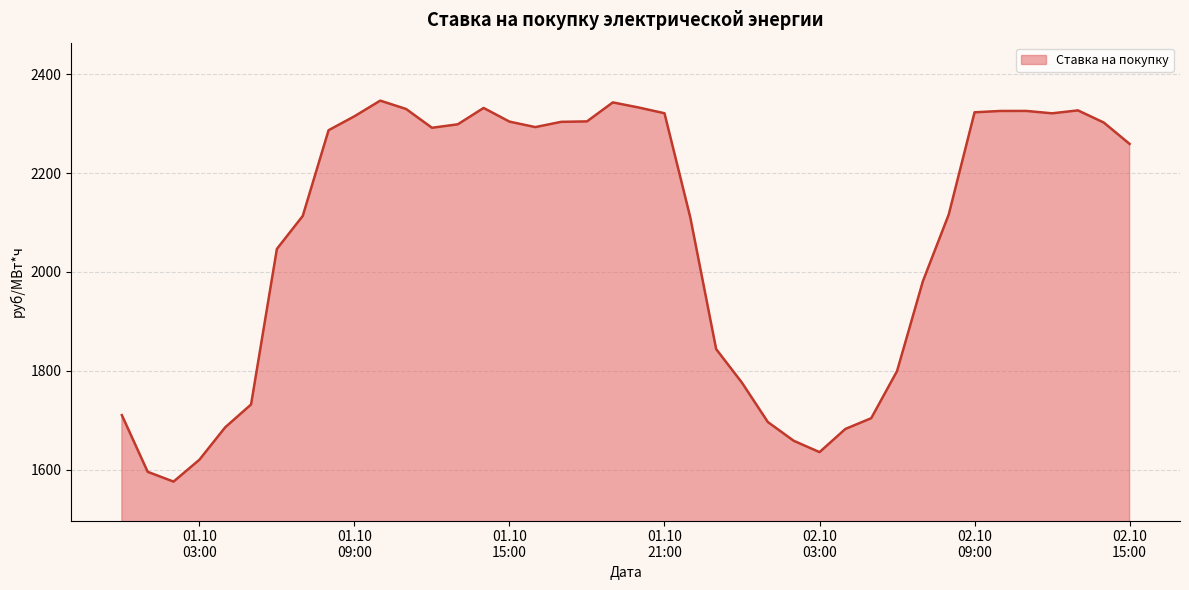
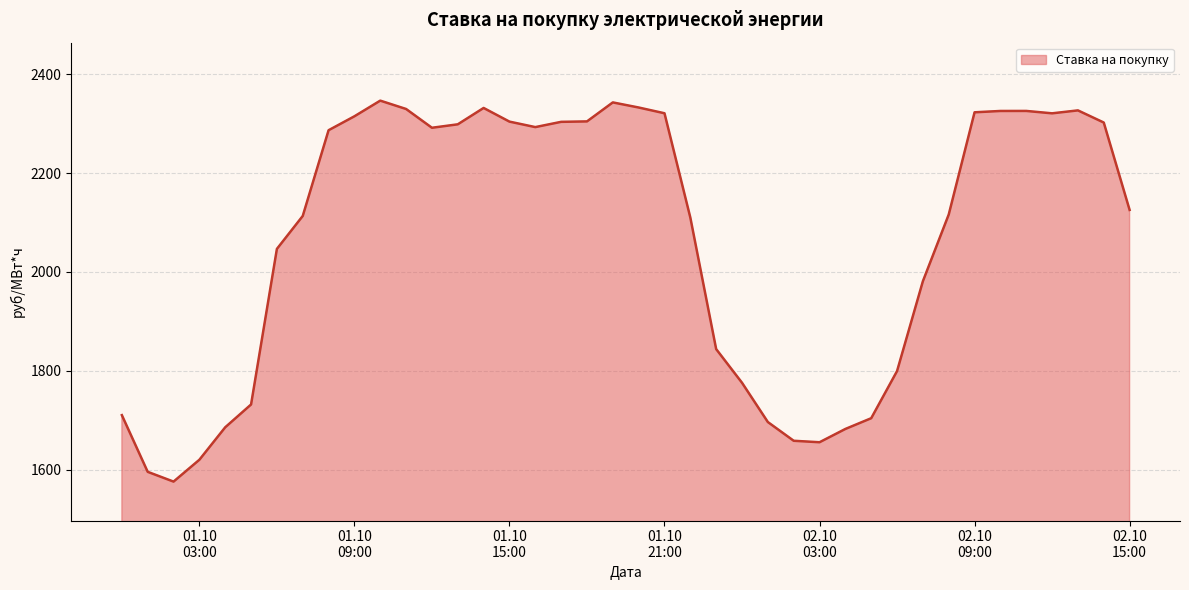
02.10 03:00: 1640 -> 1660
02.10 15:00: 2260 -> 2130
